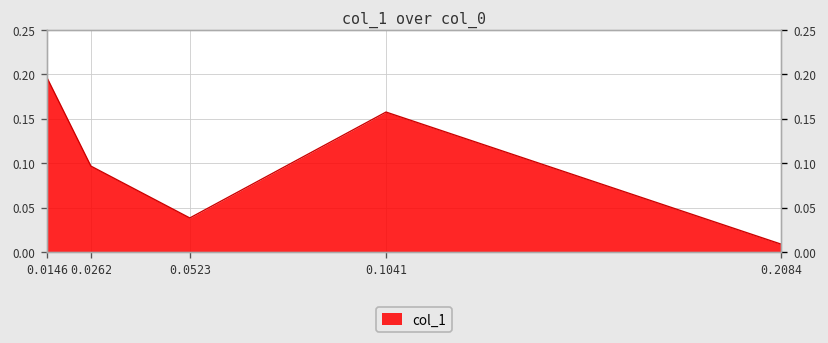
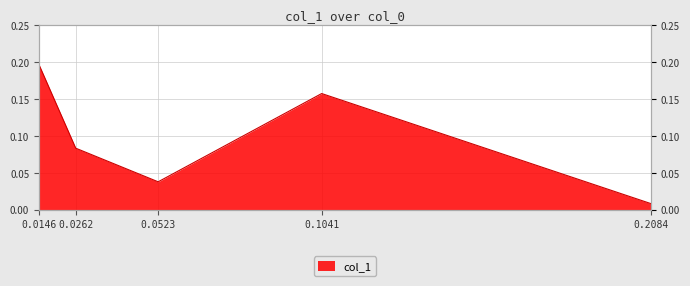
0.0262: 0.10 -> 0.08
